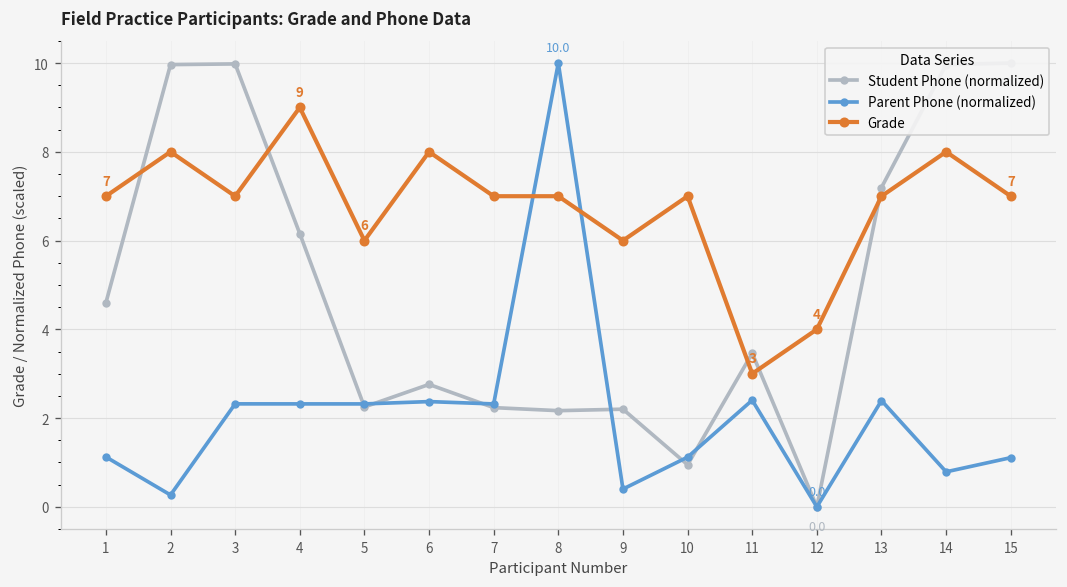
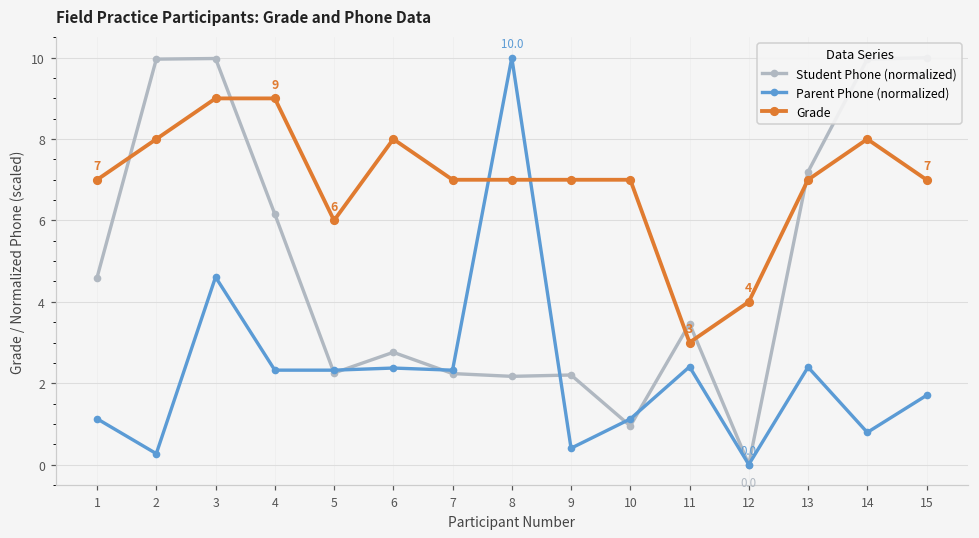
Parent Phone (normalized), 3: 2.3 -> 4.6
Grade, 3: 7 -> 9
Grade, 9: 6 -> 7
Parent Phone (normalized), 15: 1.1 -> 1.7
